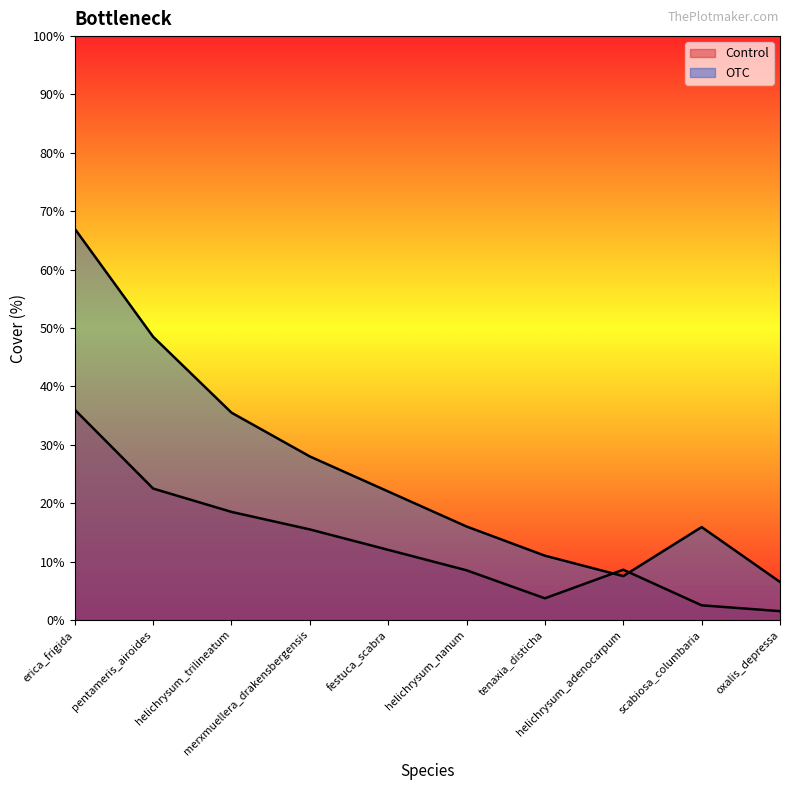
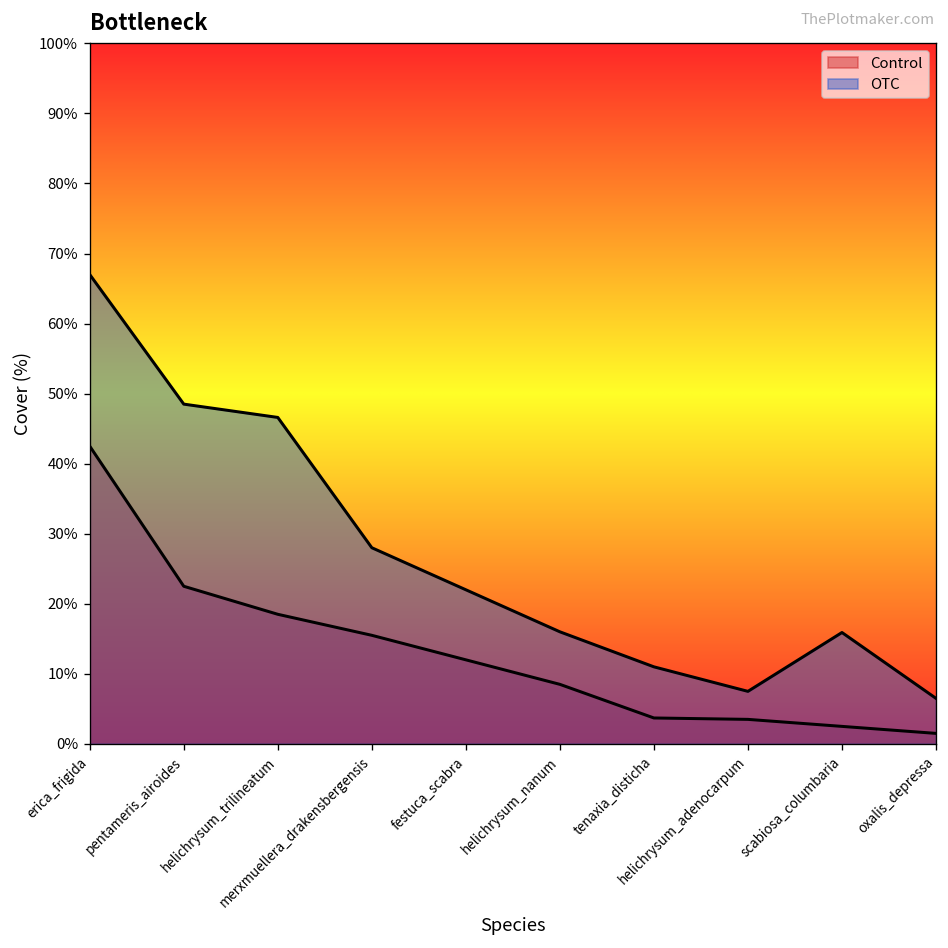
Control, erica_frigida: 36% -> 43%
OTC, helichrysum_trilineatum: 36% -> 47%
Control, helichrysum_adenocarpum: 9% -> 4%
